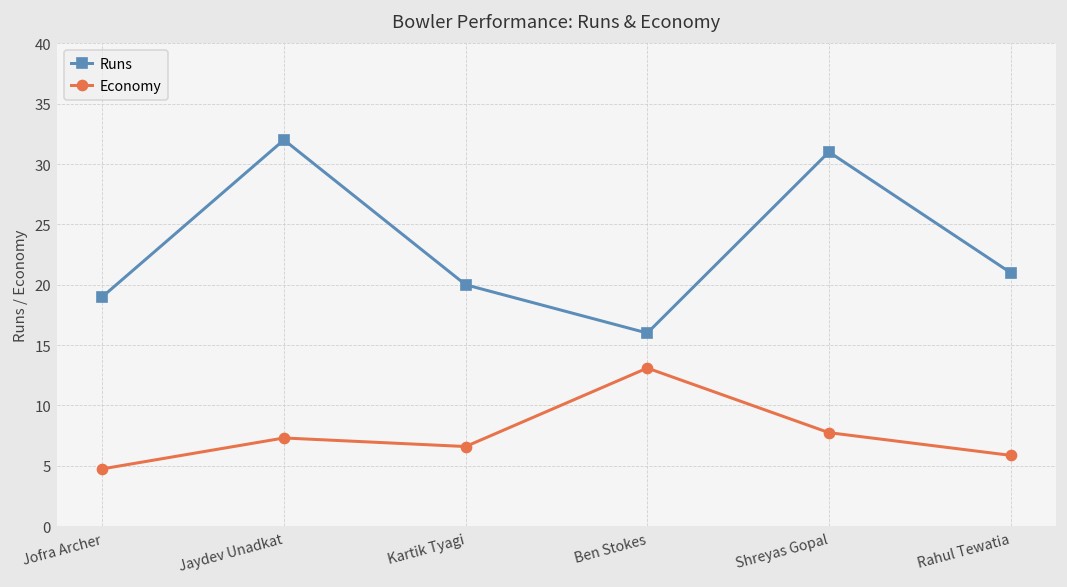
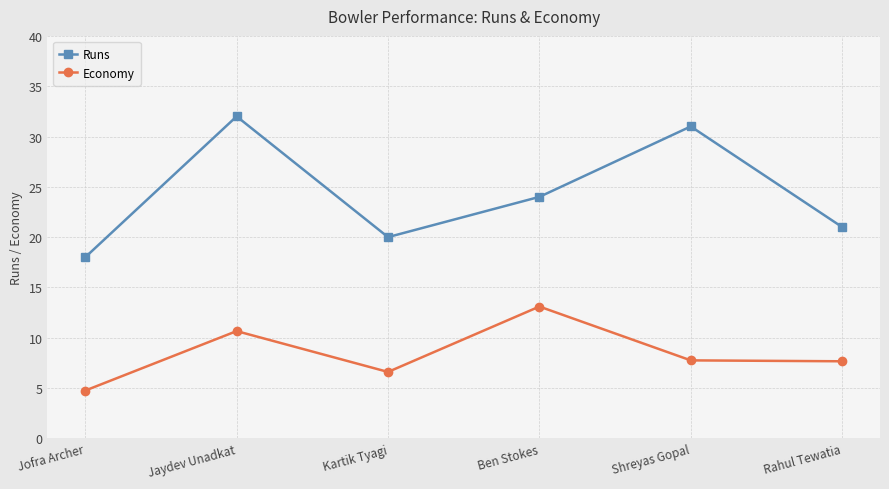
Runs, Jofra Archer: 19 -> 18
Economy, Jaydev Unadkat: 7.3 -> 10.7
Runs, Ben Stokes: 16 -> 24
Economy, Rahul Tewatia: 5.9 -> 7.7
